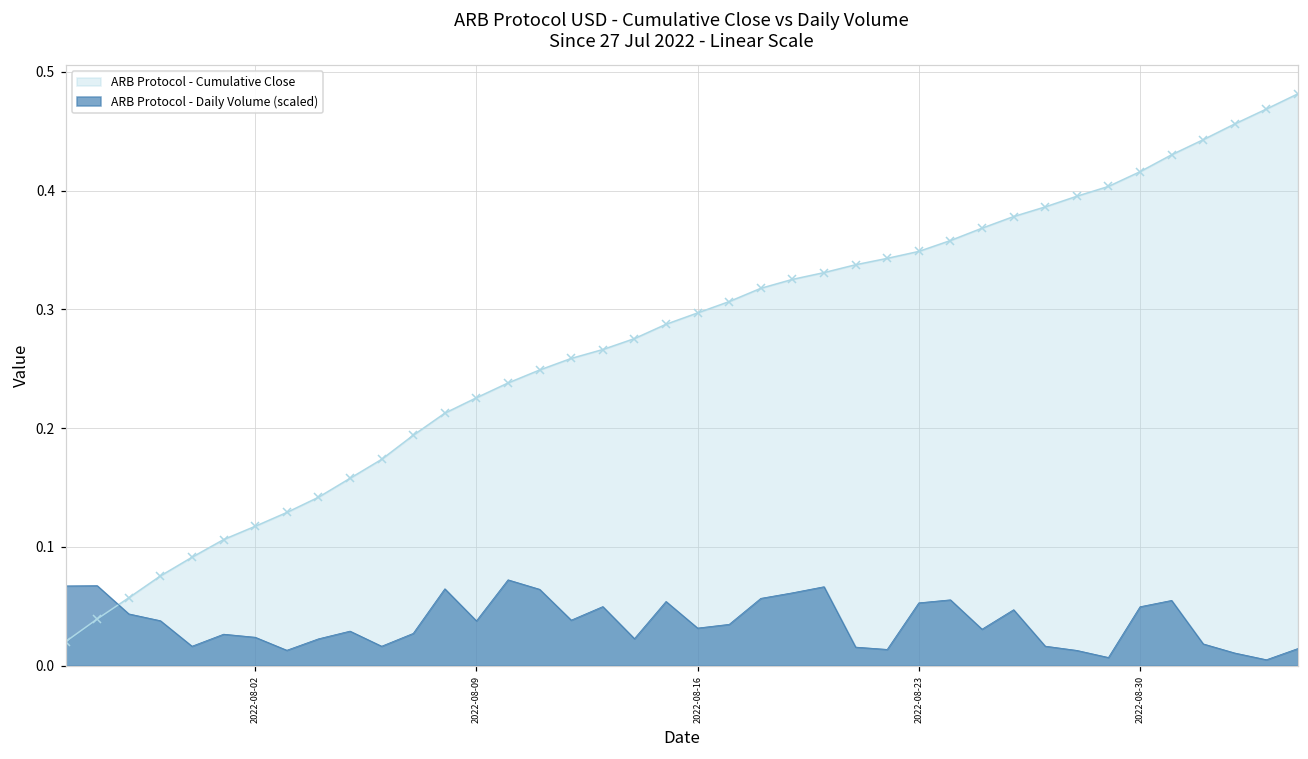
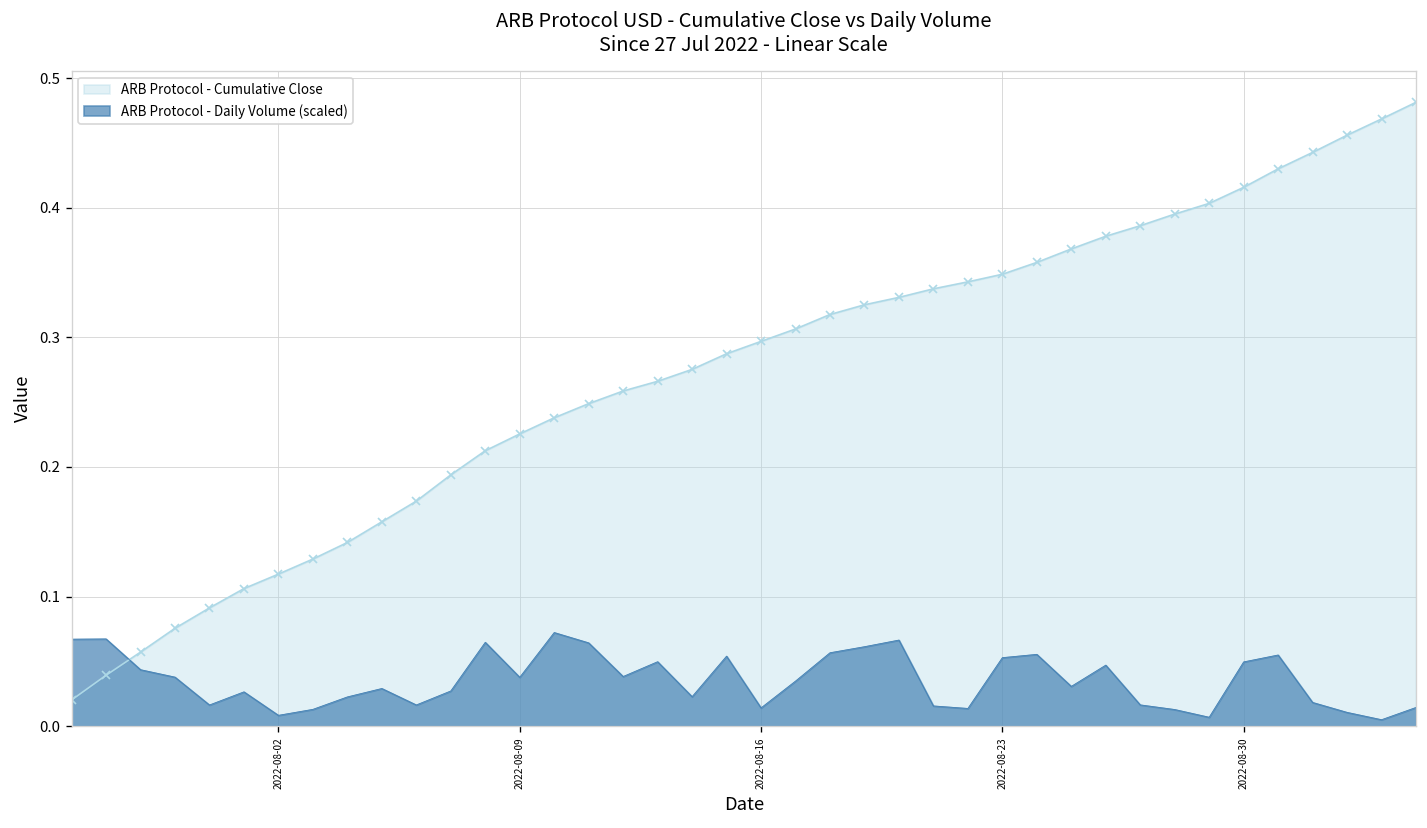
ARB Protocol - Daily Volume (scaled), 2022-08-02: 0.024 -> 0.008
ARB Protocol - Daily Volume (scaled), 2022-08-16: 0.032 -> 0.014
